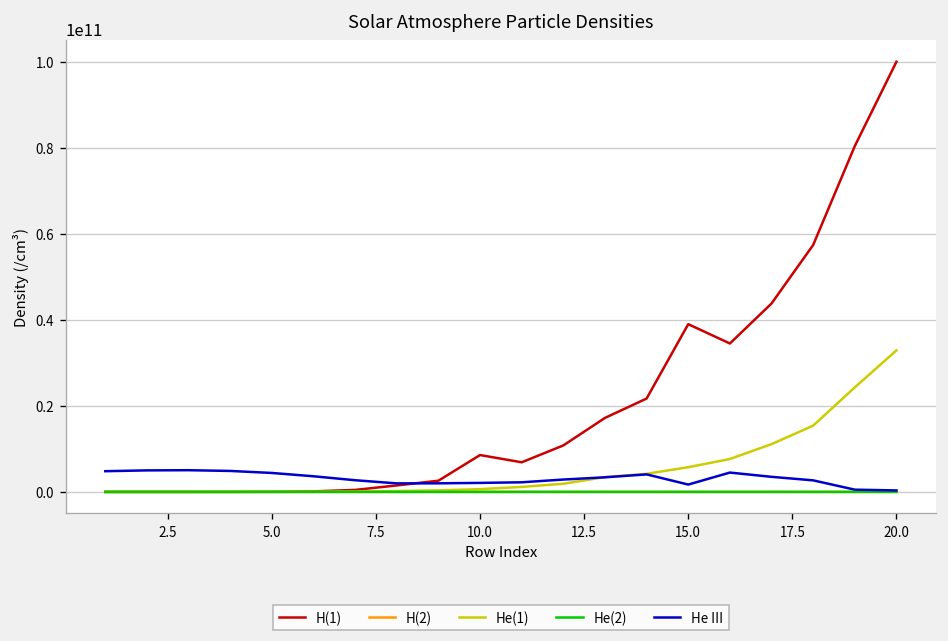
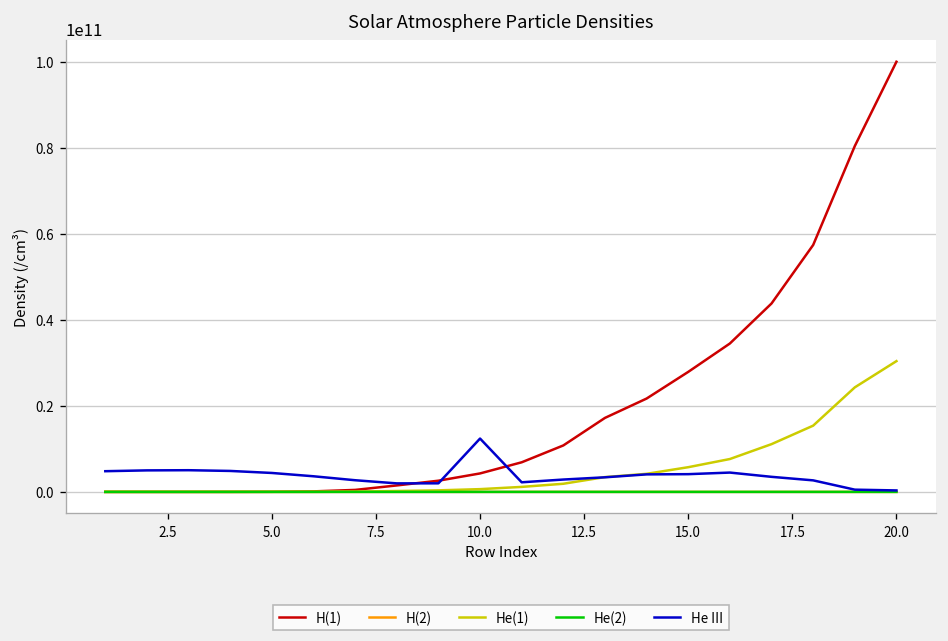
H(1), 10.0: 9000000000 -> 4000000000
He III, 10.0: 2000000000 -> 12000000000
H(1), 15.0: 39000000000 -> 28000000000
He III, 15.0: 2000000000 -> 4000000000
He(1), 20.0: 33000000000 -> 30000000000
